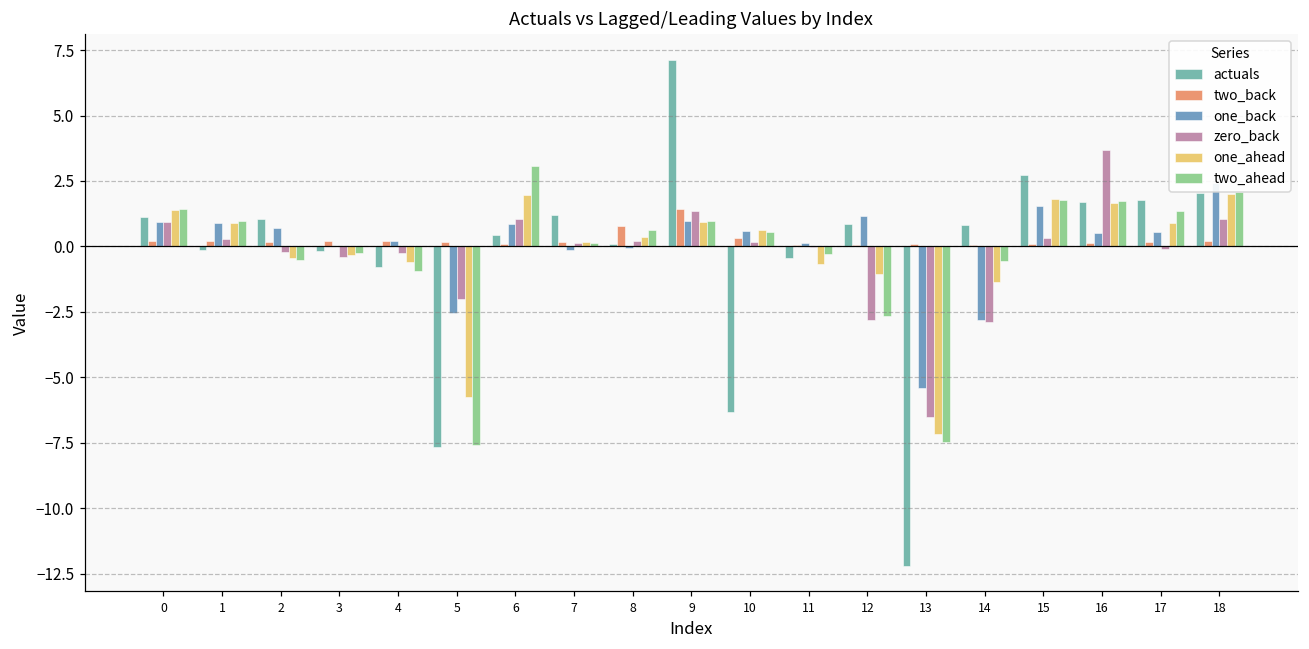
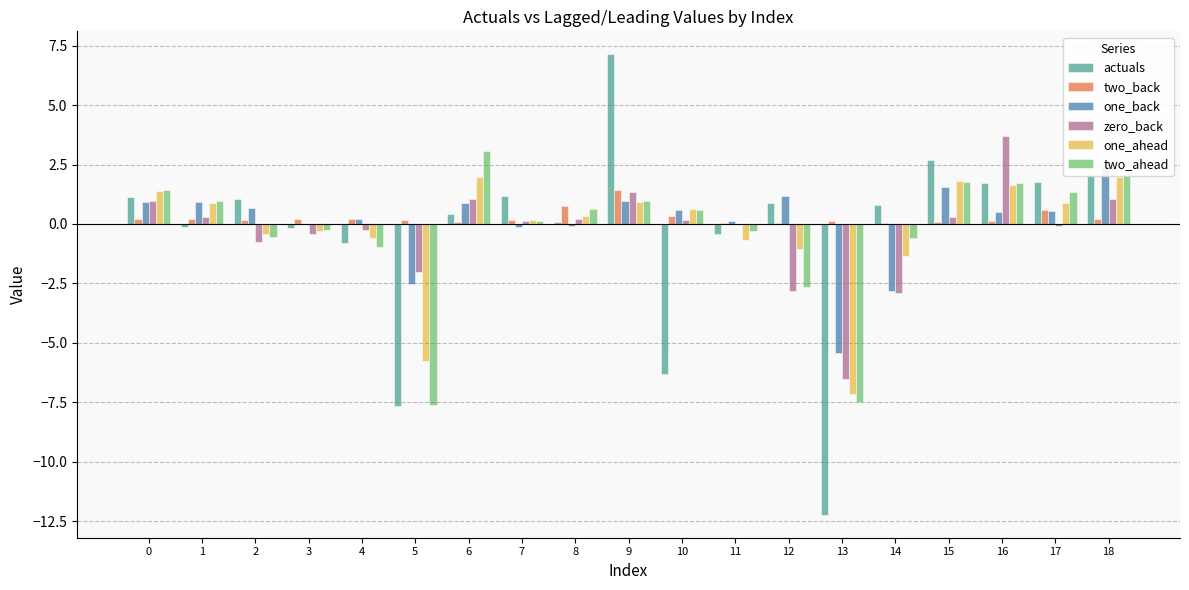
zero_back, 2: -0.2 -> -0.8
two_back, 17: 0.2 -> 0.6
